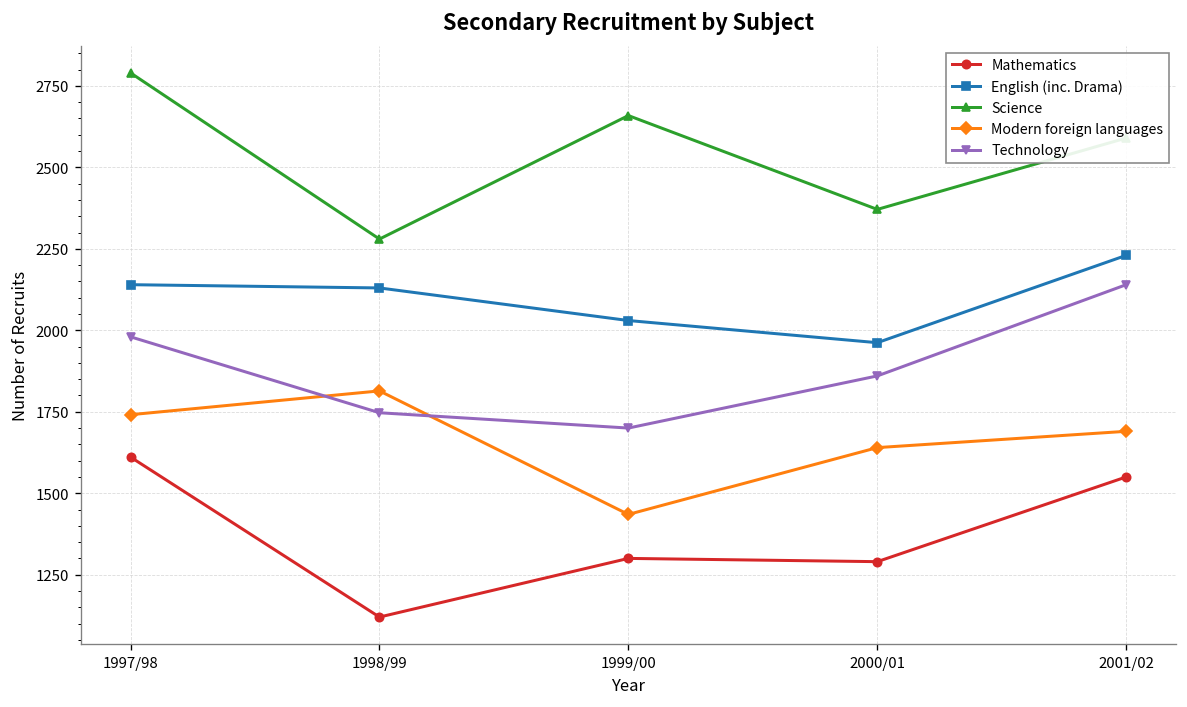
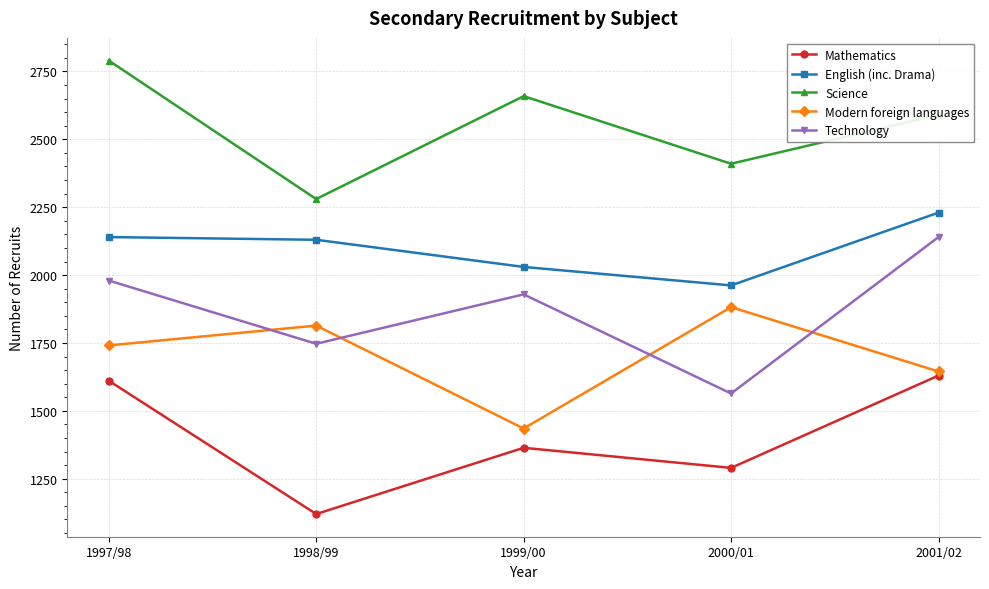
Mathematics, 1999/00: 1300 -> 1360
Technology, 1999/00: 1700 -> 1930
Science, 2000/01: 2370 -> 2410
Modern foreign languages, 2000/01: 1640 -> 1880
Technology, 2000/01: 1860 -> 1560
Mathematics, 2001/02: 1550 -> 1630
Modern foreign languages, 2001/02: 1690 -> 1650
